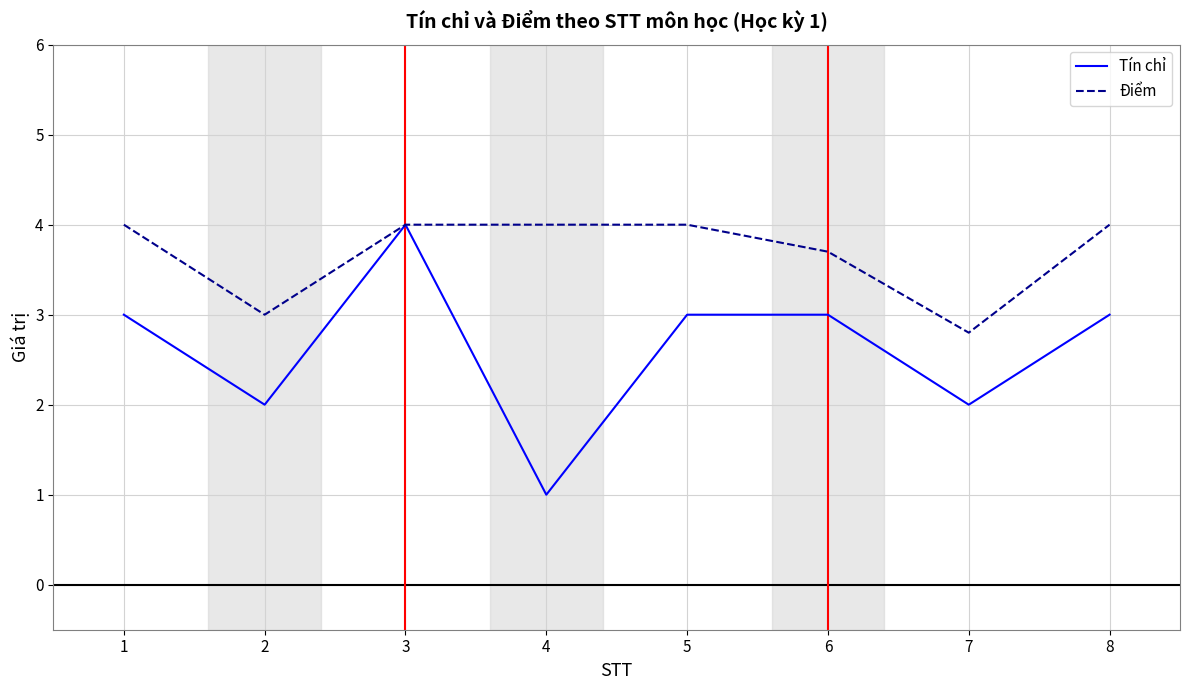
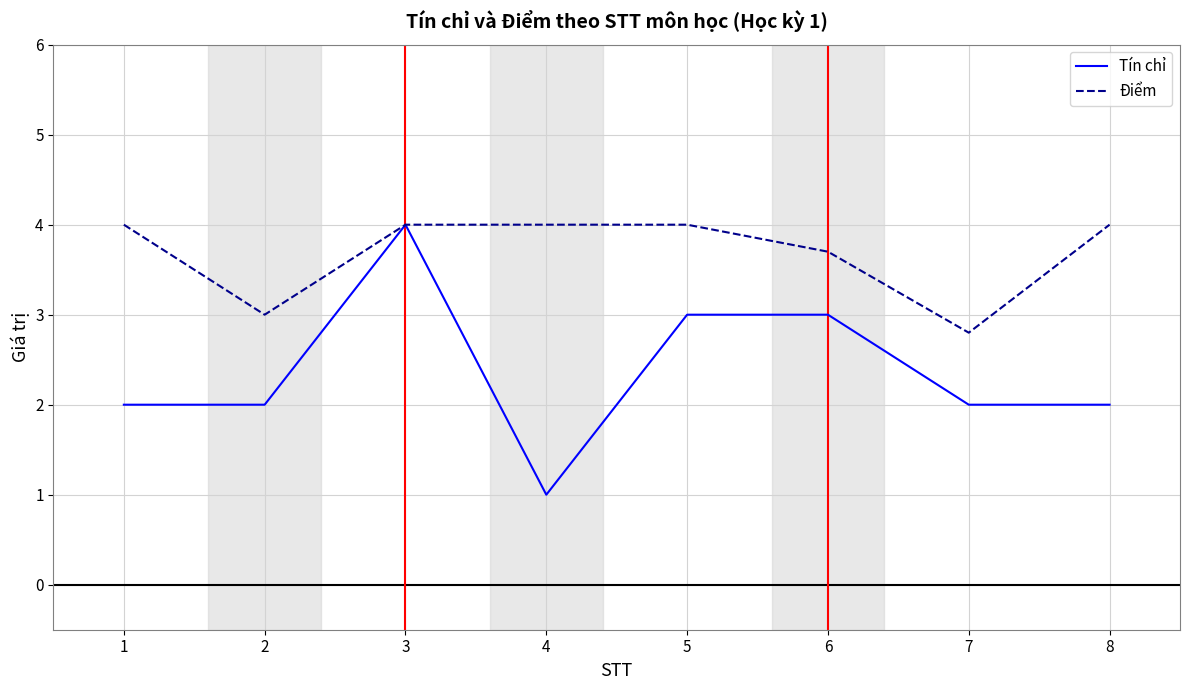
Tín chỉ, 1: 3 -> 2
Tín chỉ, 8: 3 -> 2
